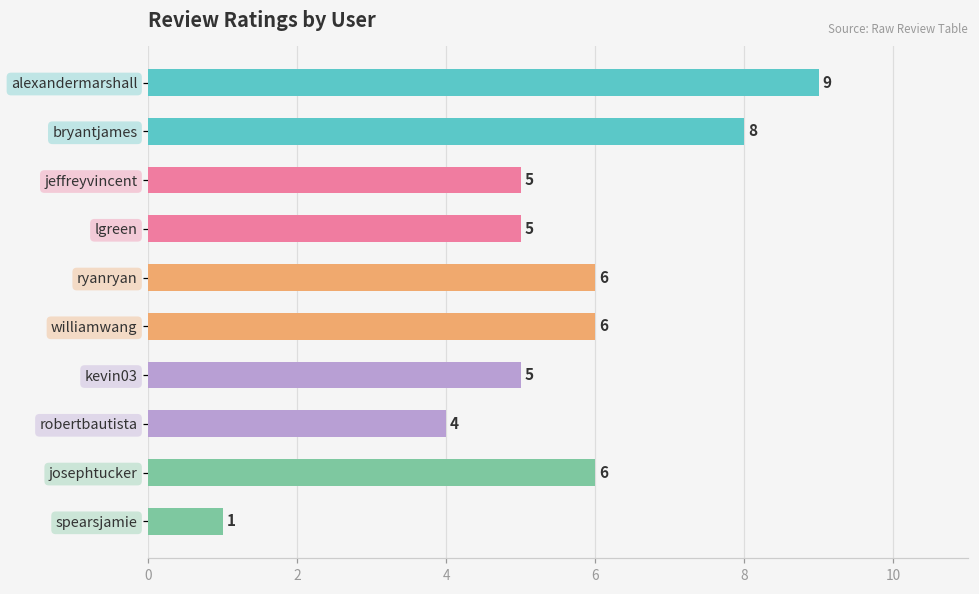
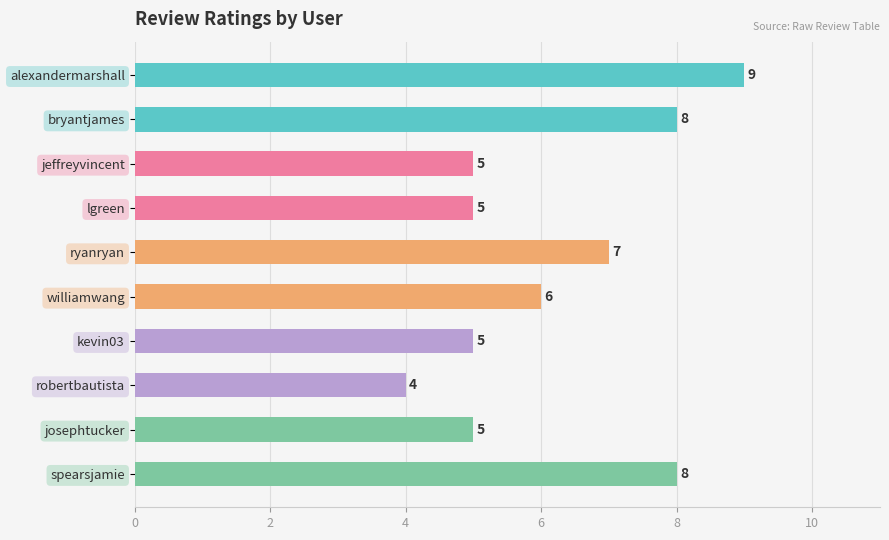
ryanryan: 6 -> 7
josephtucker: 6 -> 5
spearsjamie: 1 -> 8
